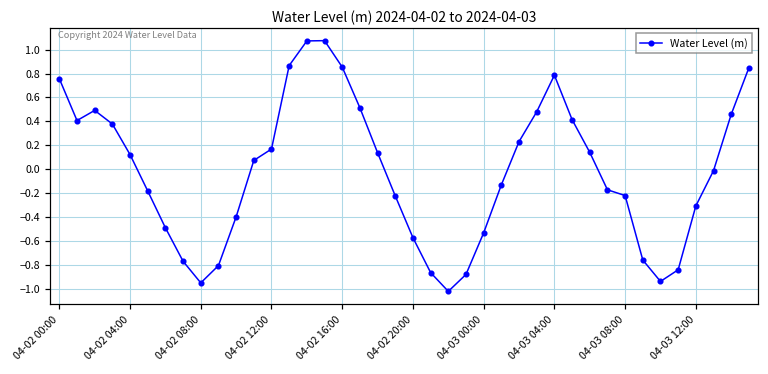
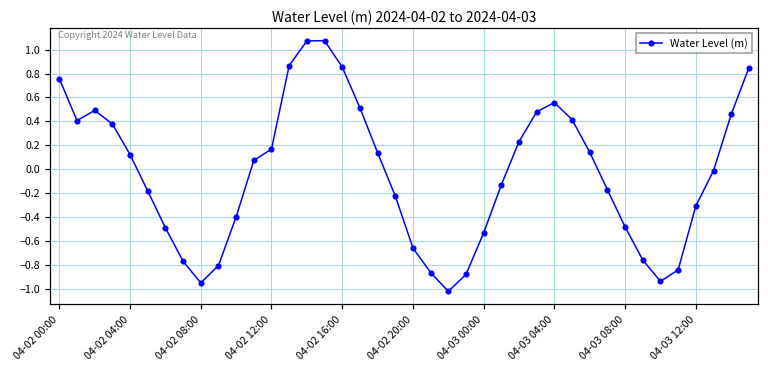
04-02 20:00: -0.57 -> -0.66
04-03 04:00: 0.79 -> 0.56
04-03 08:00: -0.22 -> -0.48
